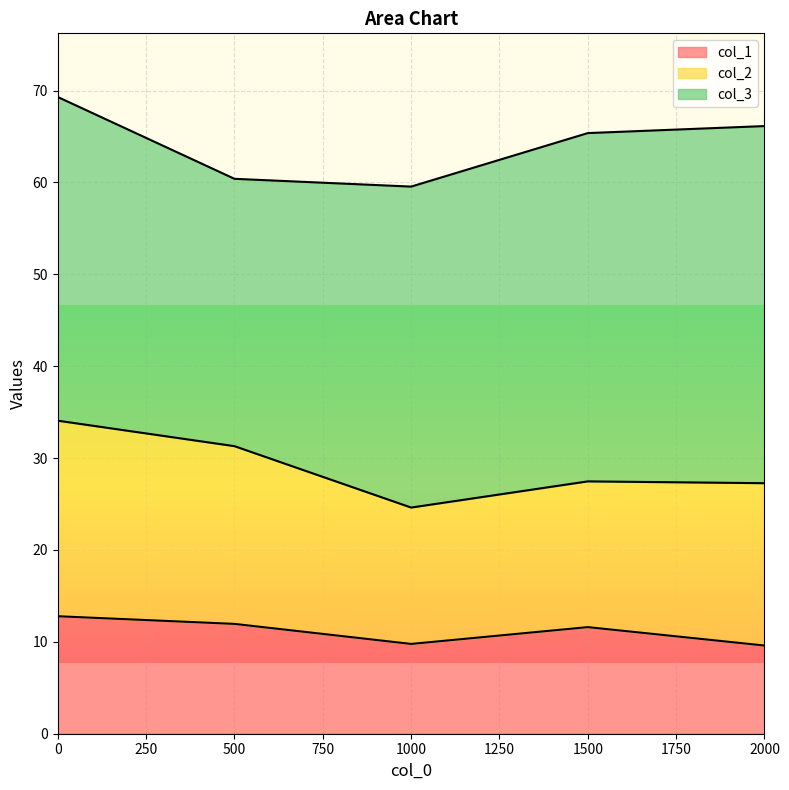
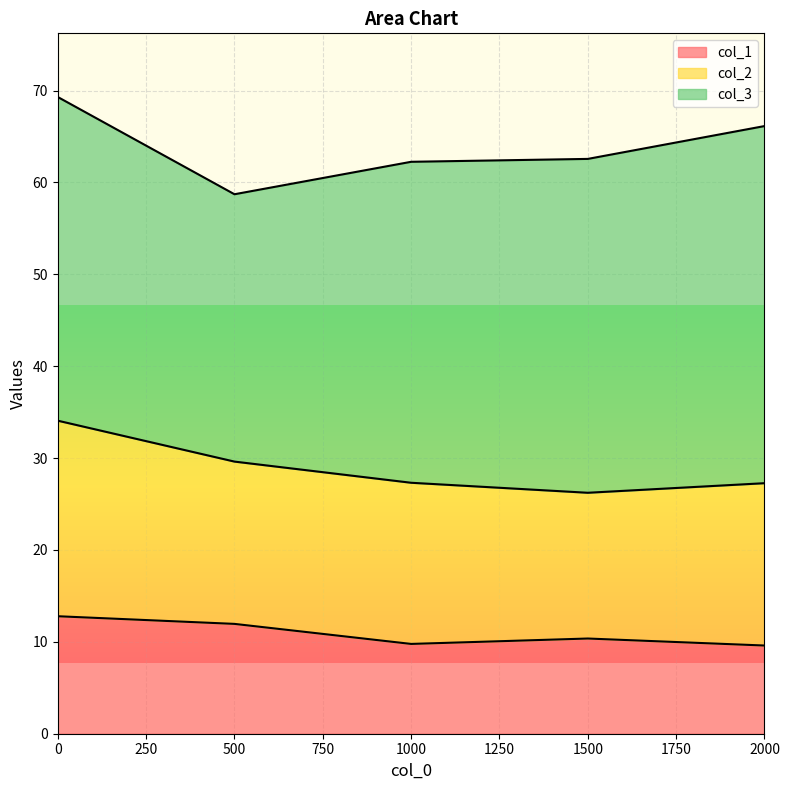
col_2, 500: 19 -> 18
col_2, 1000: 15 -> 18
col_1, 1500: 12 -> 10
col_3, 1500: 38 -> 36
